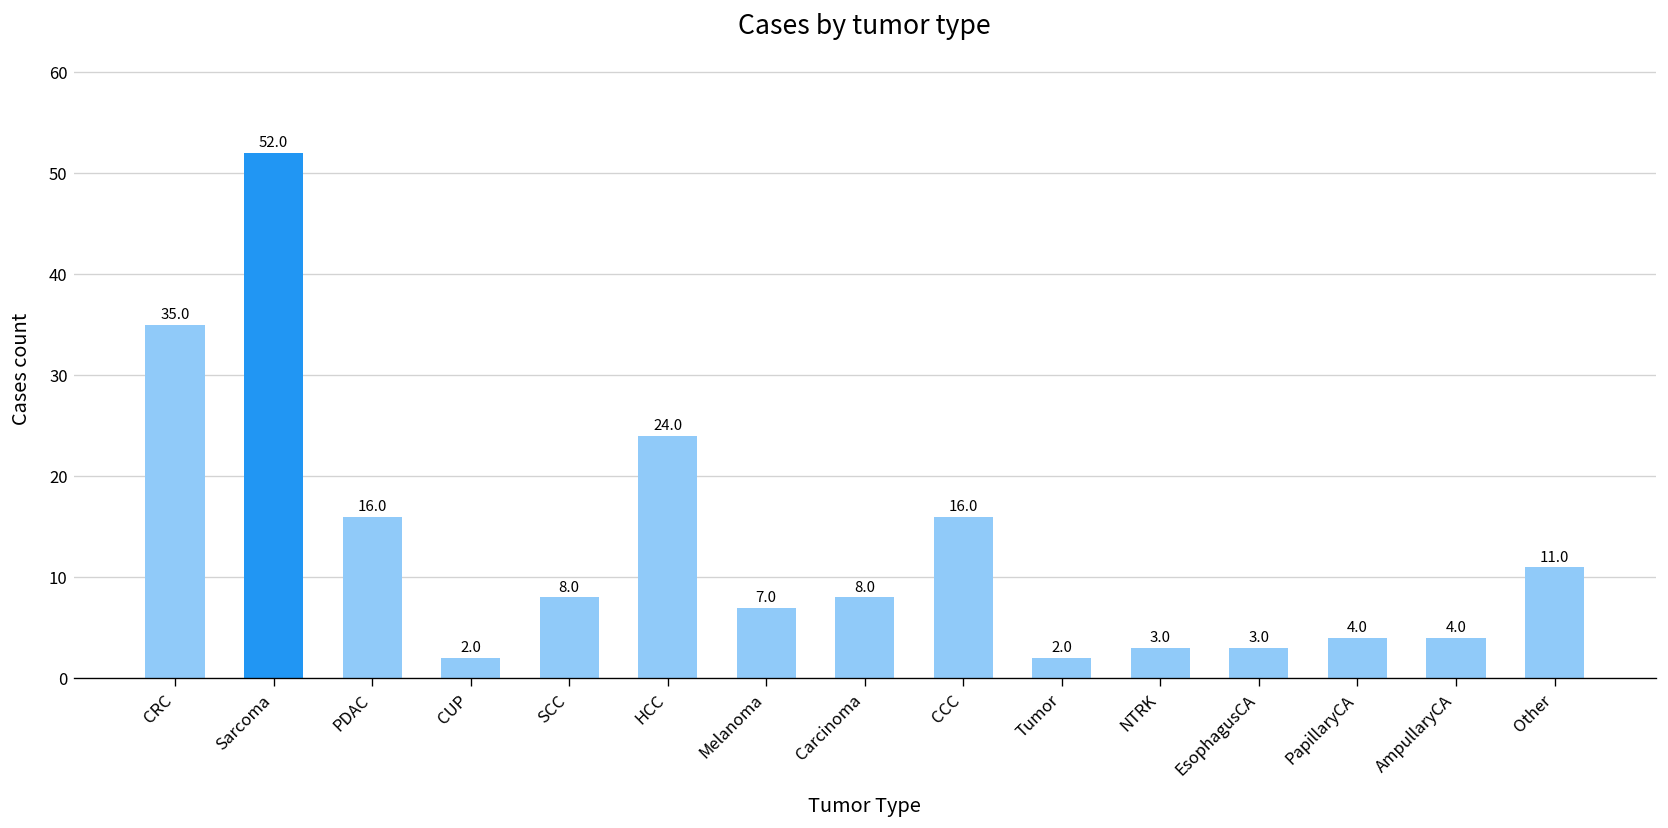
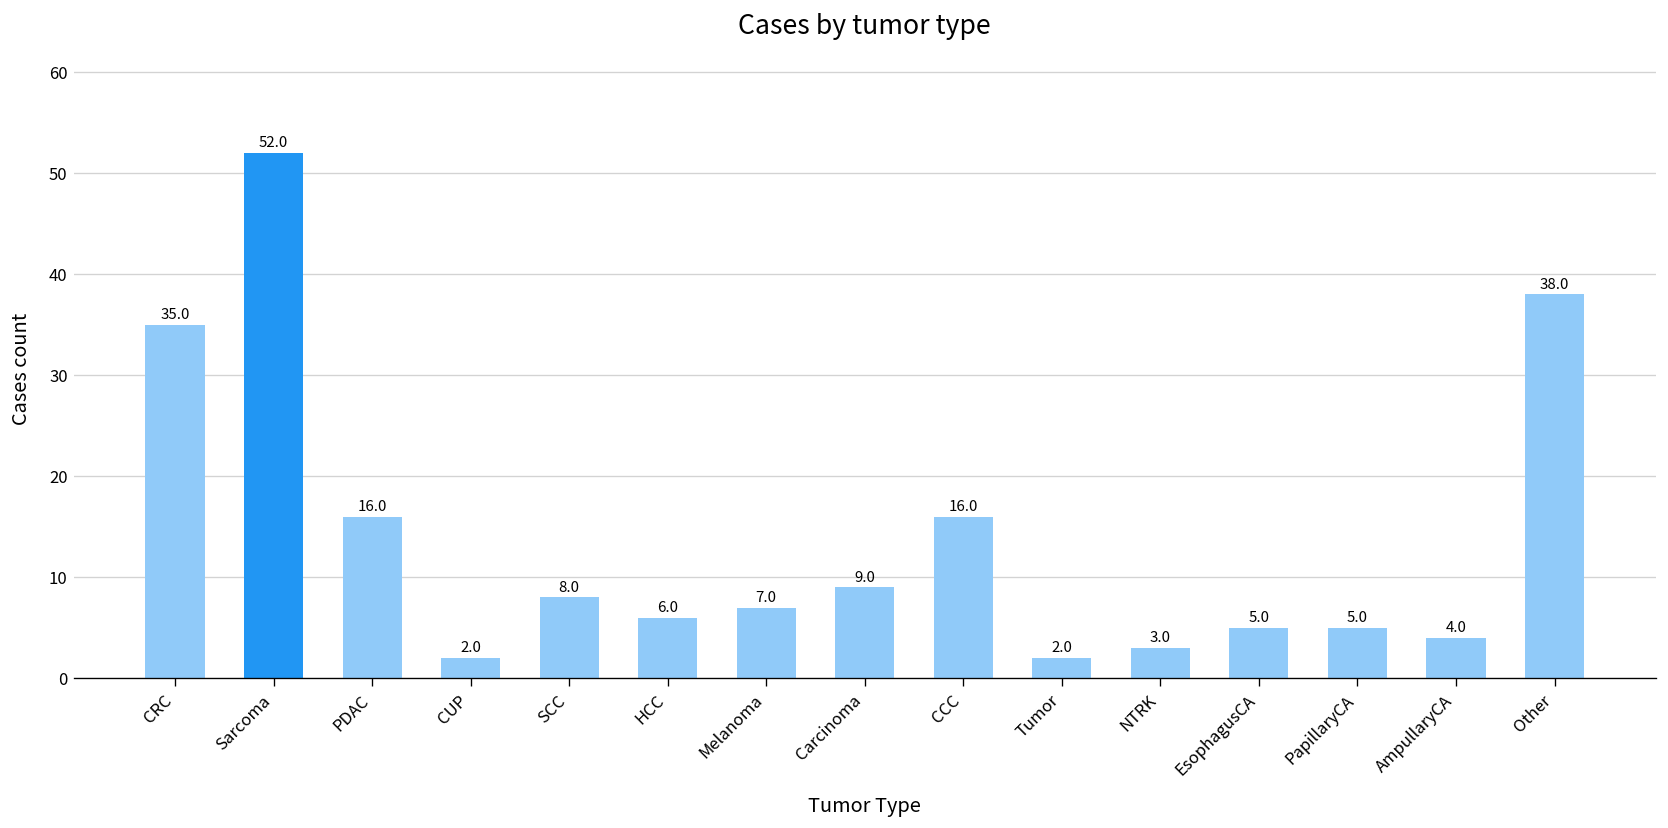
HCC: 24.0 -> 6.0
Carcinoma: 8.0 -> 9.0
EsophagusCA: 3.0 -> 5.0
PapillaryCA: 4.0 -> 5.0
Other: 11.0 -> 38.0
